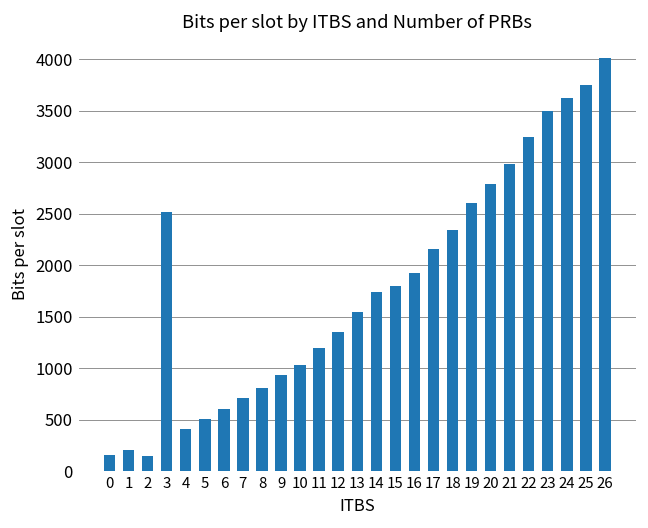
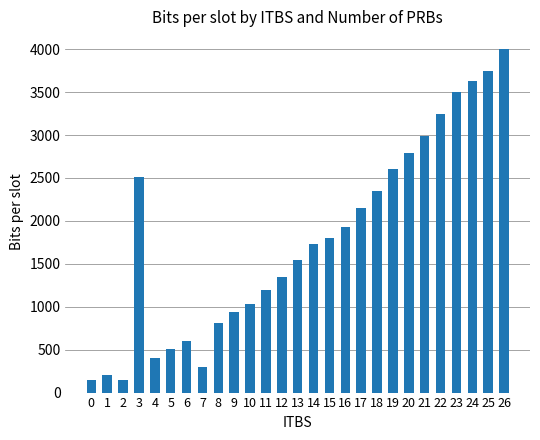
7: 700 -> 300
